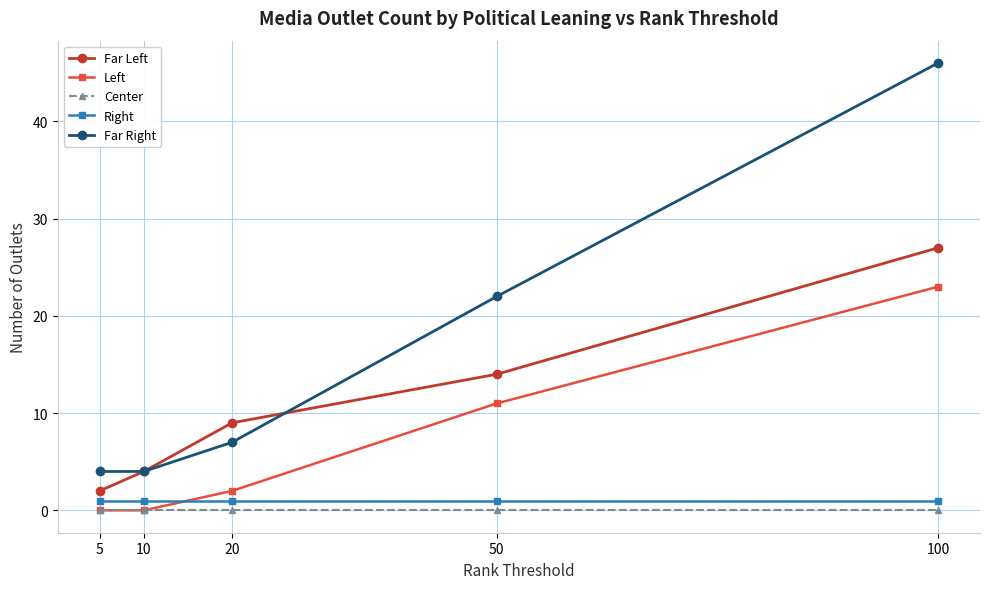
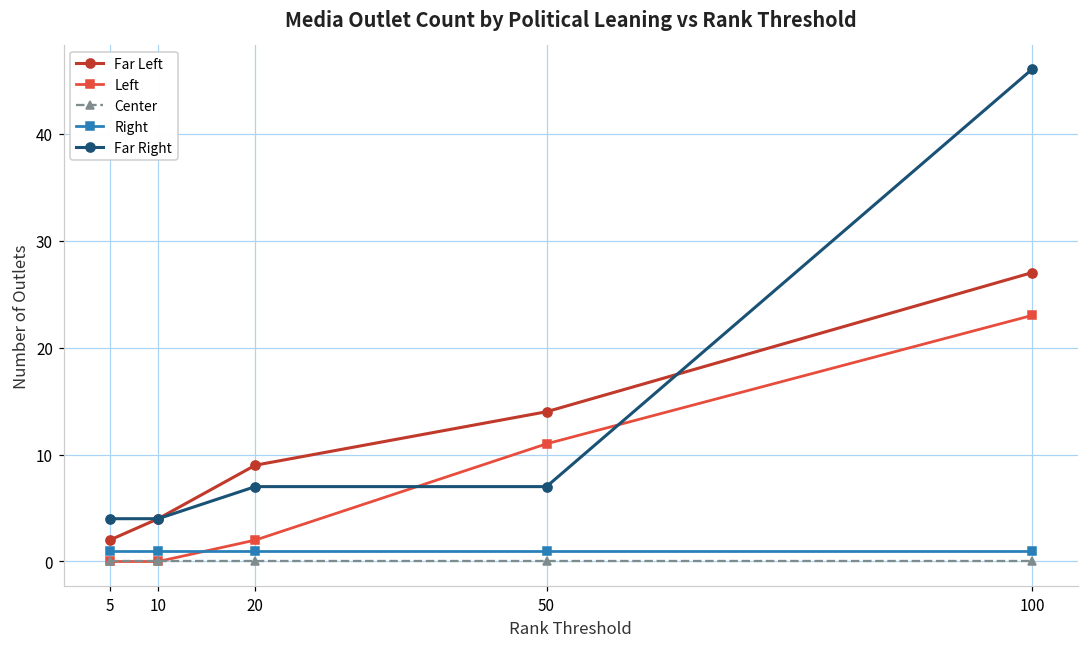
Far Right, 50: 22 -> 7
